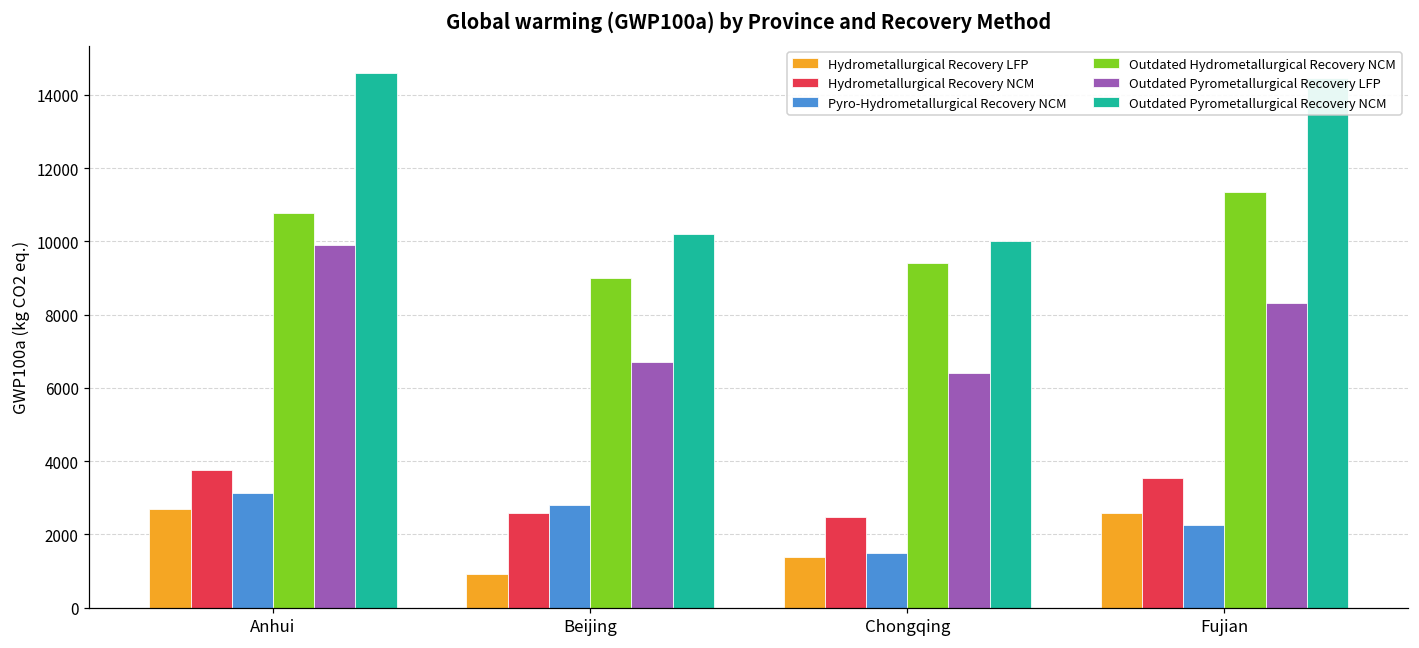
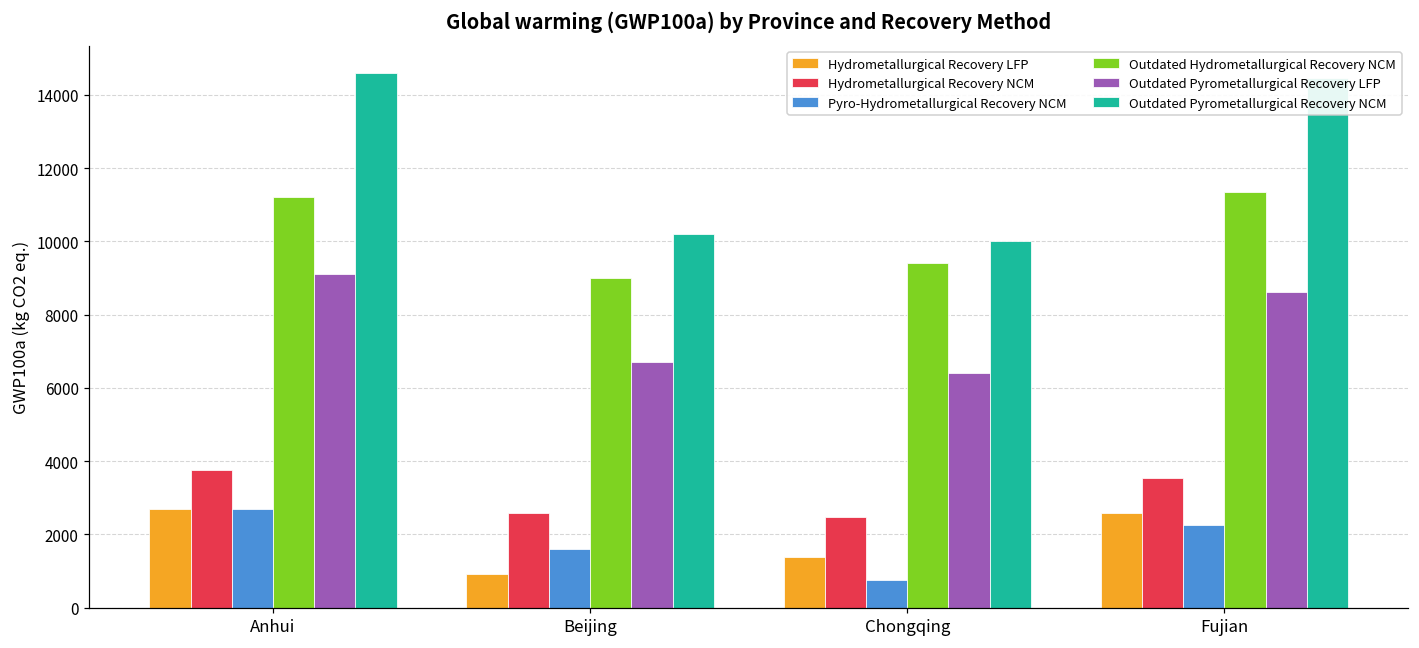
Pyro-Hydrometallurgical Recovery NCM, Anhui: 3100 -> 2700
Outdated Hydrometallurgical Recovery NCM, Anhui: 10800 -> 11200
Outdated Pyrometallurgical Recovery LFP, Anhui: 9900 -> 9100
Pyro-Hydrometallurgical Recovery NCM, Beijing: 2800 -> 1600
Pyro-Hydrometallurgical Recovery NCM, Chongqing: 1500 -> 800
Outdated Pyrometallurgical Recovery LFP, Fujian: 8300 -> 8600
